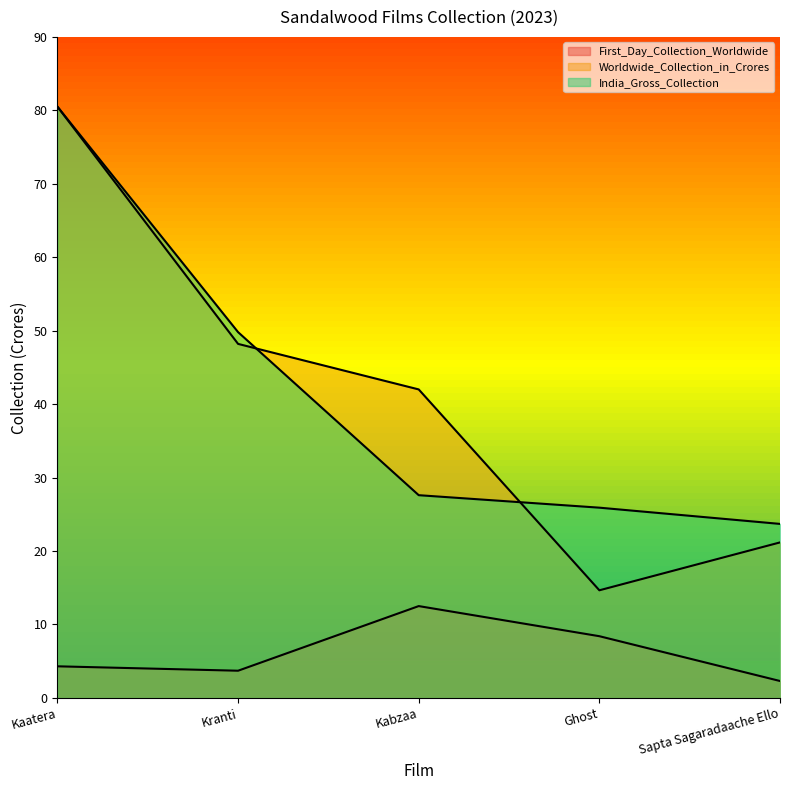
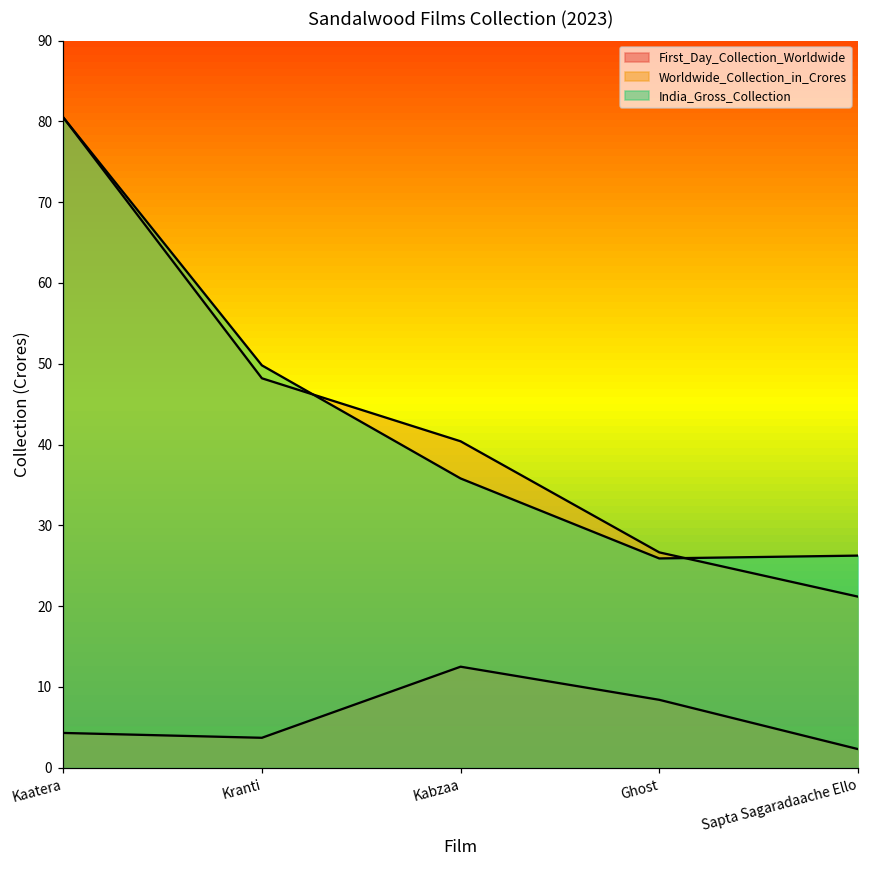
Worldwide_Collection_in_Crores, Kabzaa: 42 -> 40
India_Gross_Collection, Kabzaa: 28 -> 36
Worldwide_Collection_in_Crores, Ghost: 15 -> 27
India_Gross_Collection, Sapta Sagaradaache Ello: 24 -> 26
